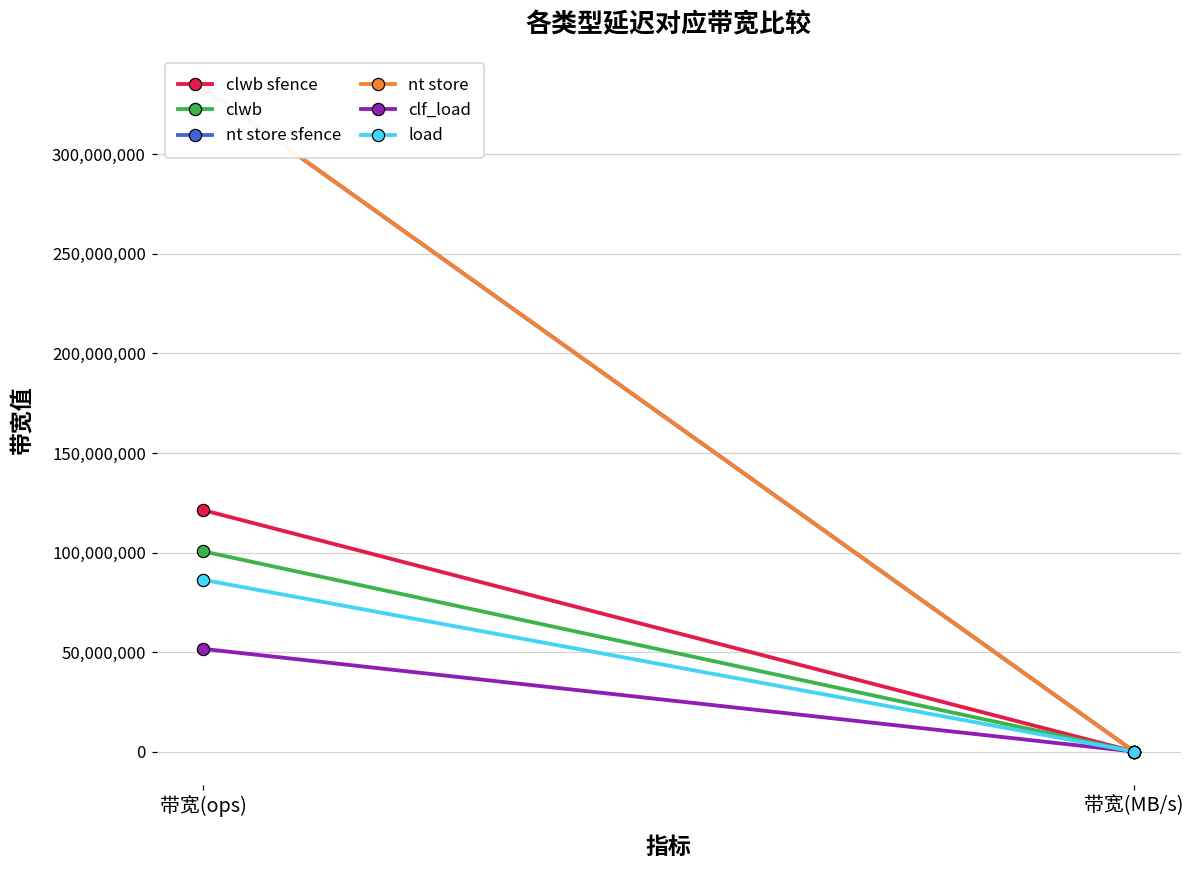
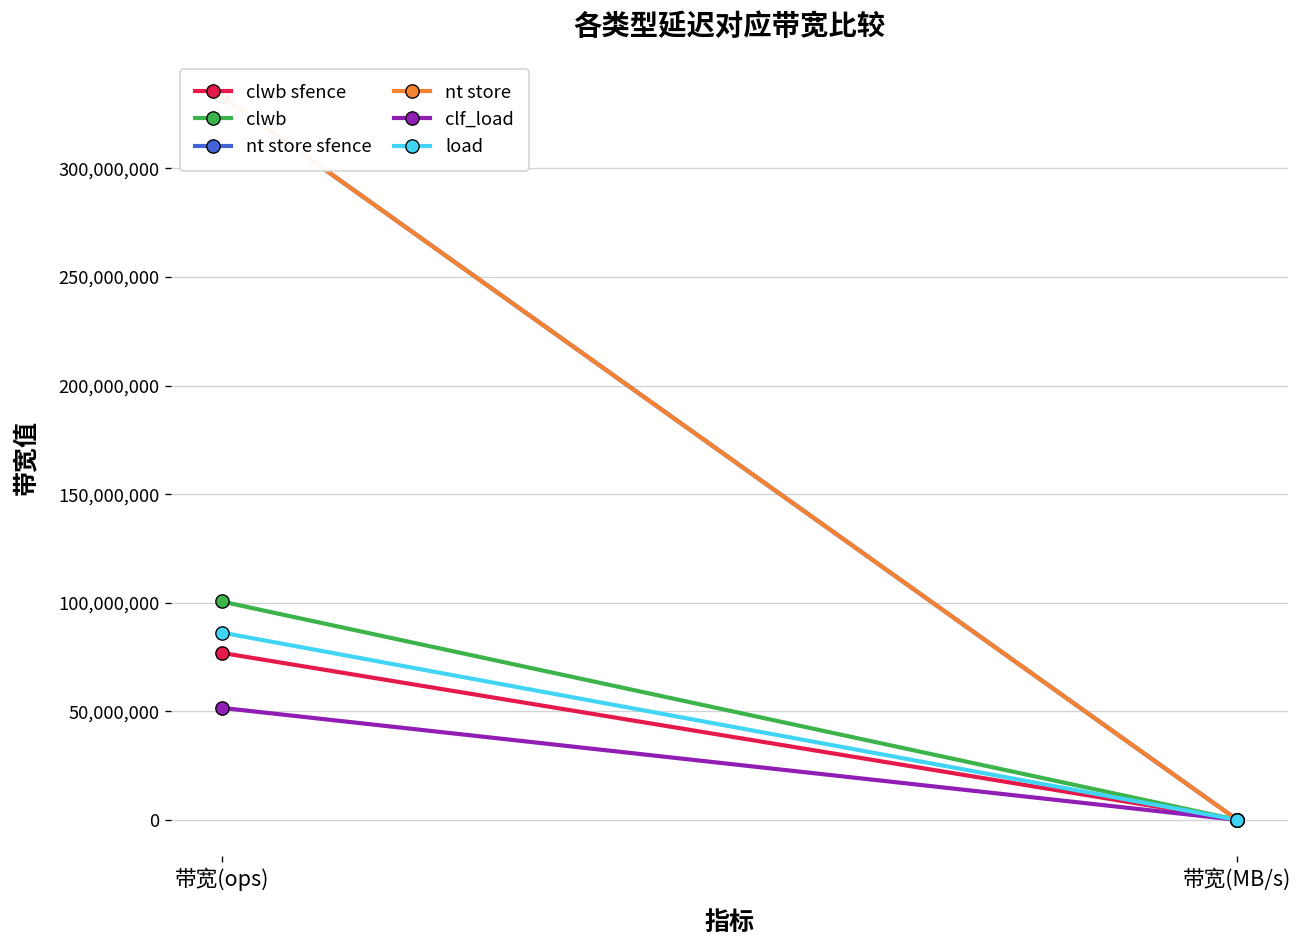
clwb sfence, 带宽(ops): 121,000,000 -> 77,000,000
